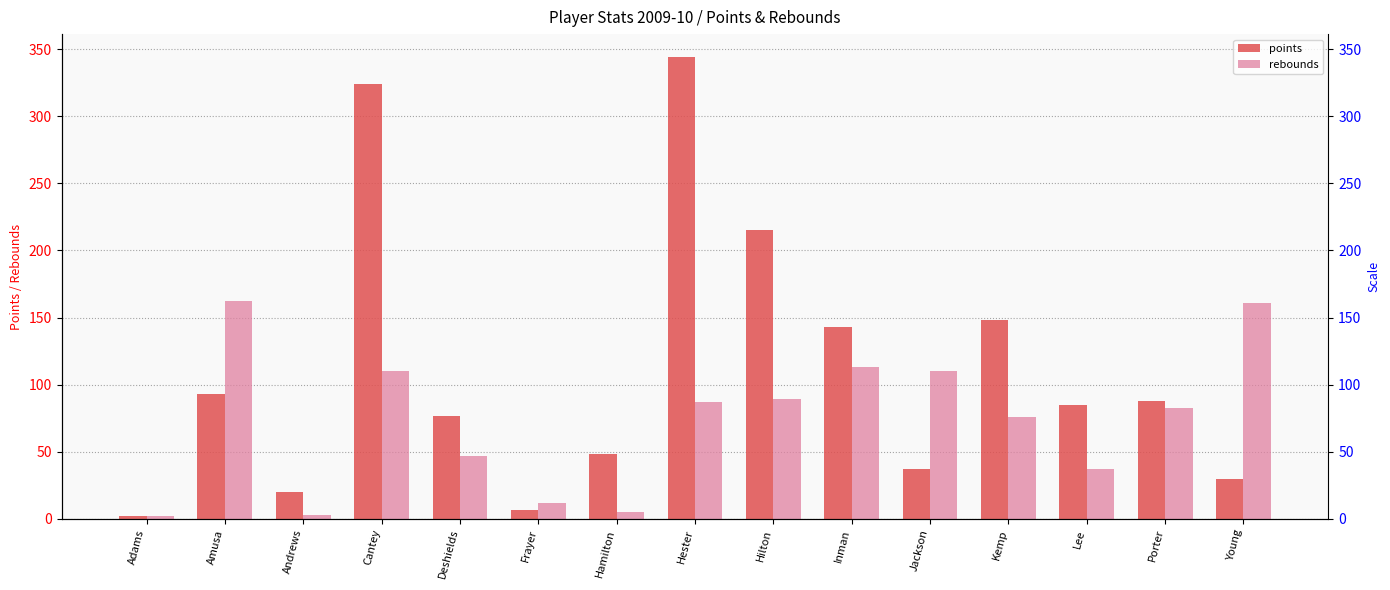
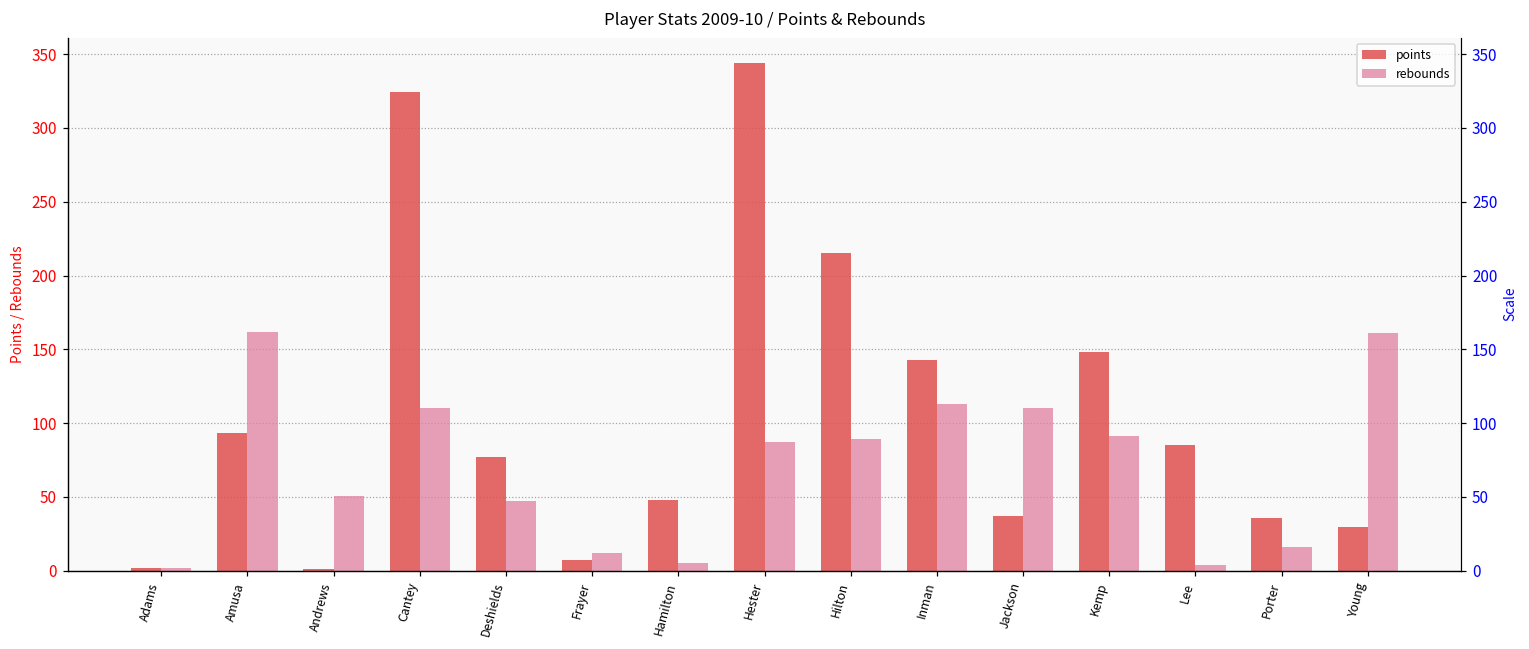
points, Andrews: 20 -> 1
rebounds, Andrews: 3 -> 51
rebounds, Kemp: 76 -> 91
rebounds, Lee: 37 -> 4
points, Porter: 88 -> 36
rebounds, Porter: 83 -> 16
